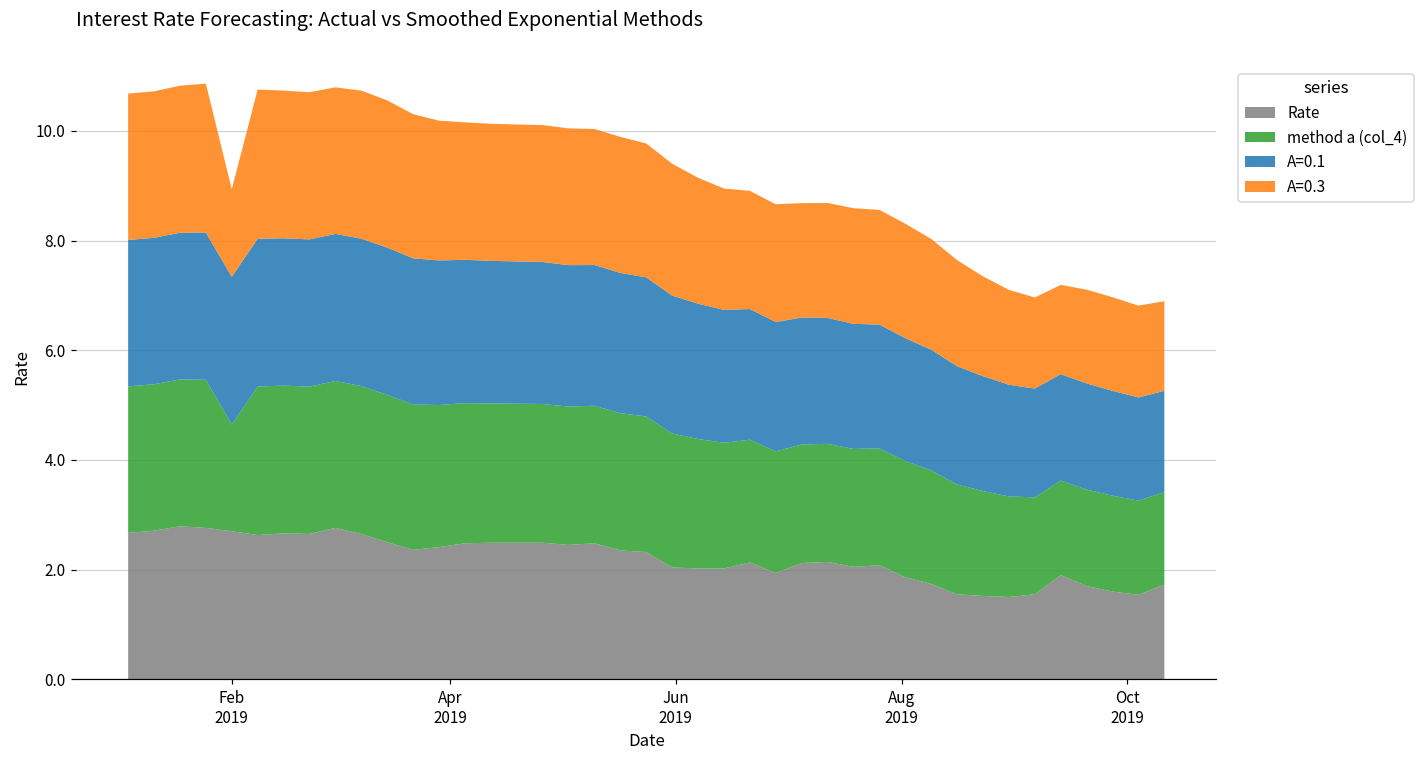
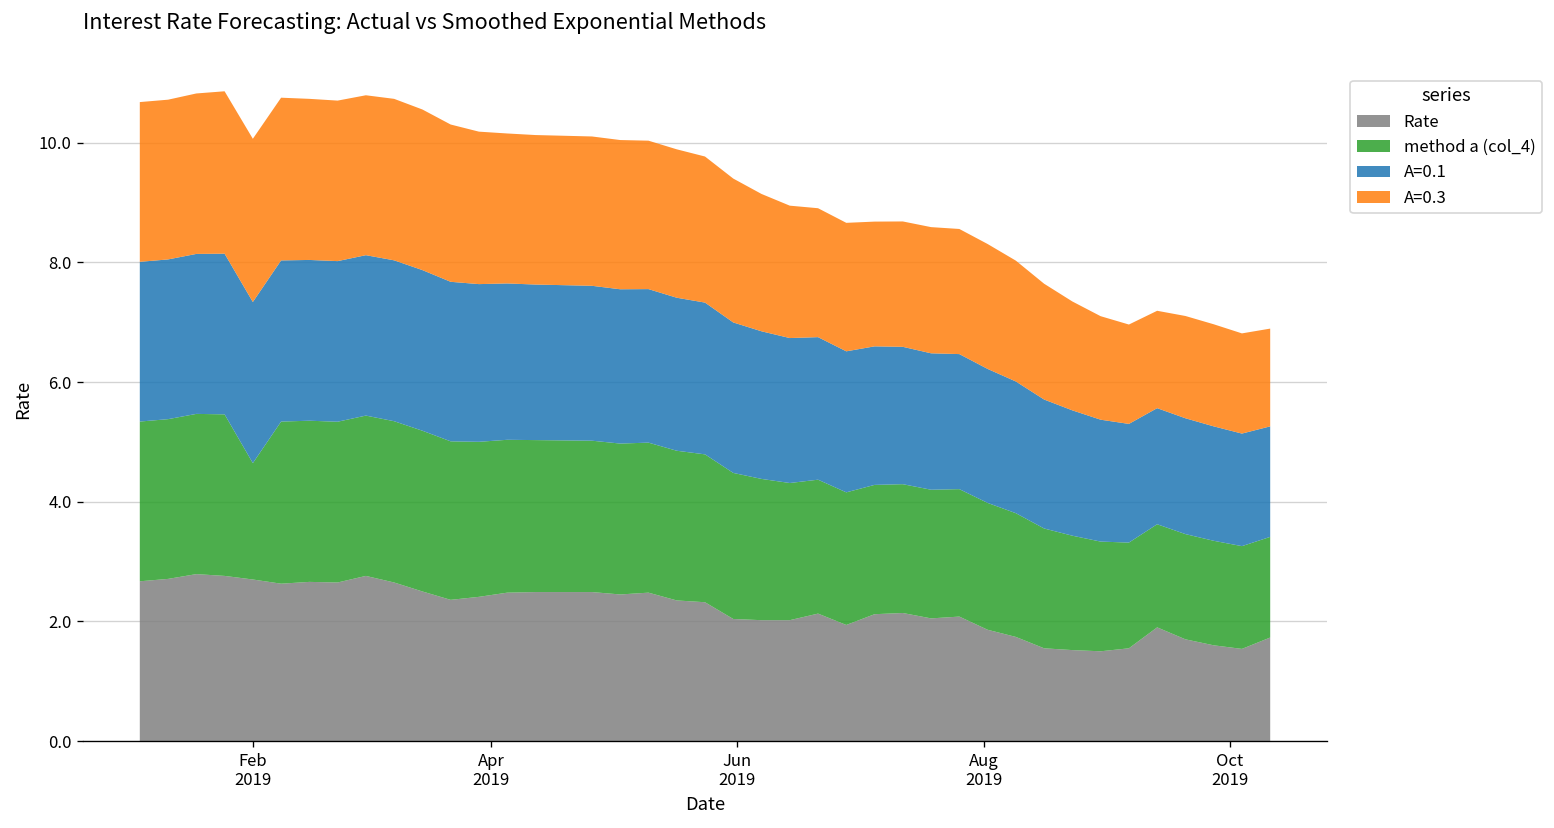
A=0.3, Feb 2019: 1.6 -> 2.7
